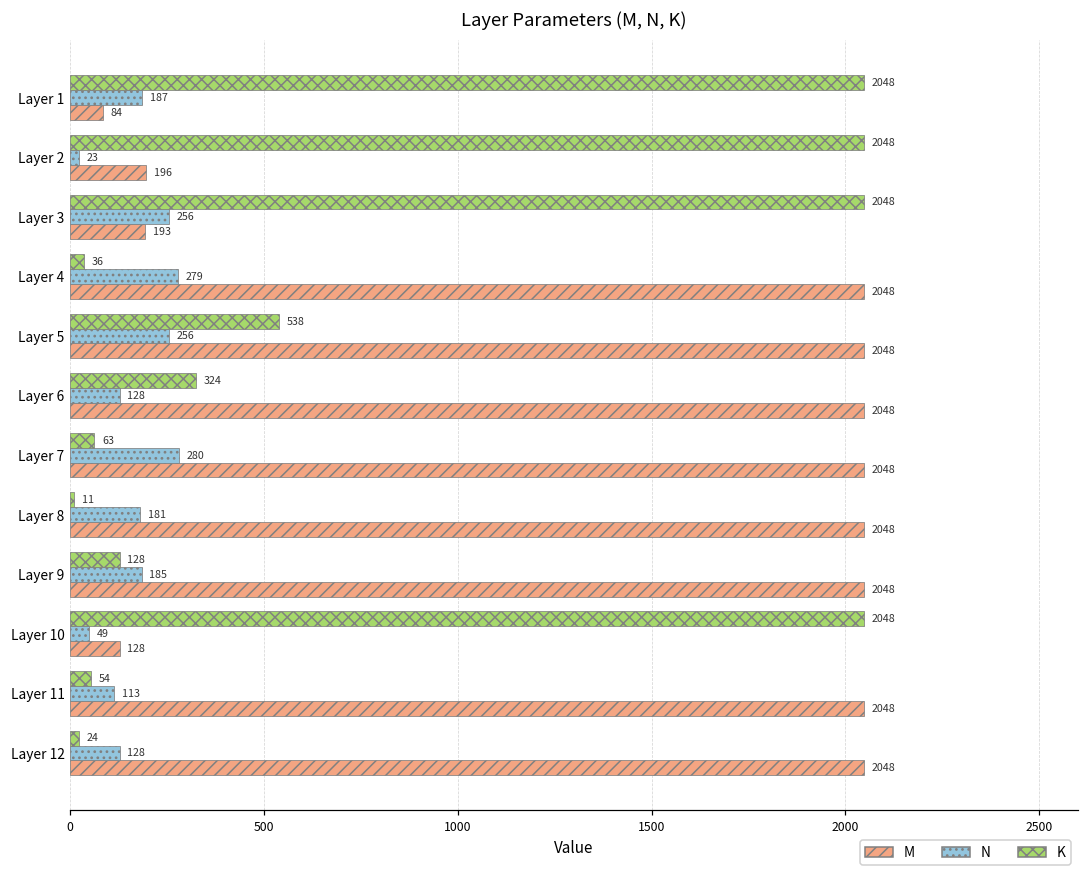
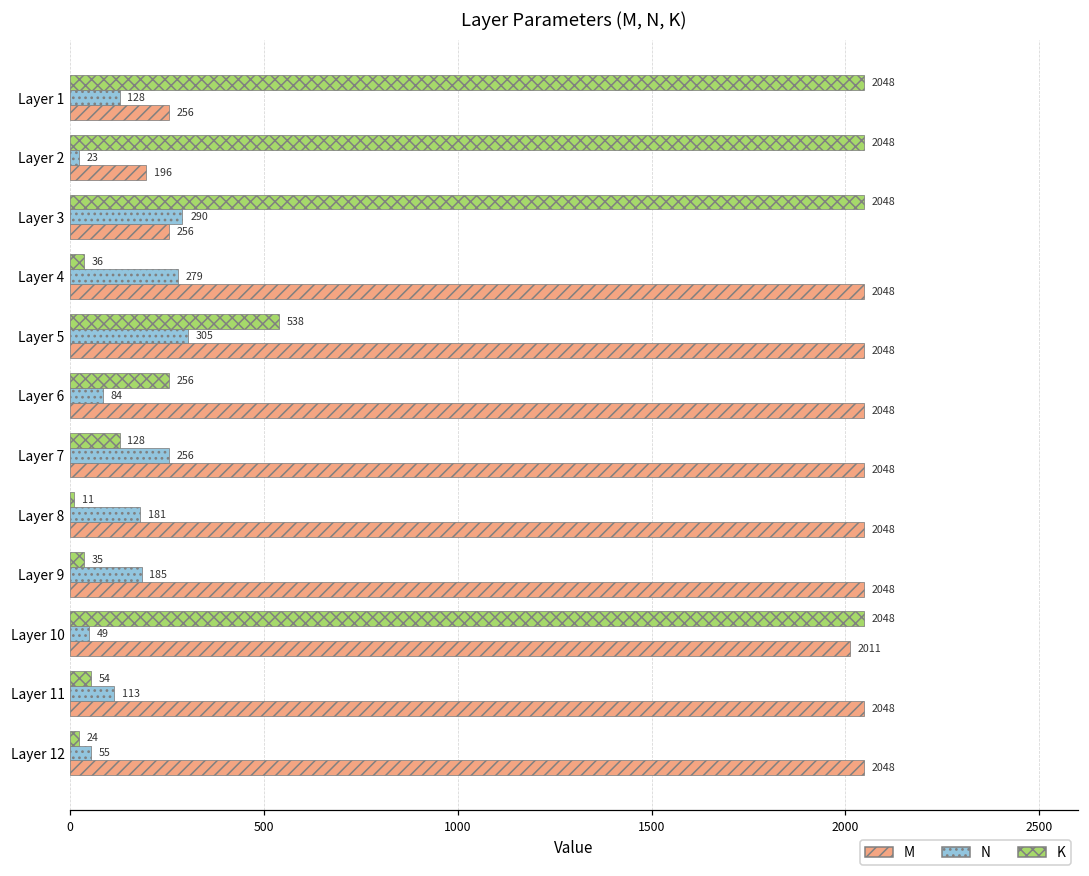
N, Layer 1: 187 -> 128
M, Layer 1: 84 -> 256
N, Layer 3: 256 -> 290
M, Layer 3: 193 -> 256
N, Layer 5: 256 -> 305
K, Layer 6: 324 -> 256
N, Layer 6: 128 -> 84
K, Layer 7: 63 -> 128
N, Layer 7: 280 -> 256
K, Layer 9: 128 -> 35
M, Layer 10: 128 -> 2011
N, Layer 12: 128 -> 55
